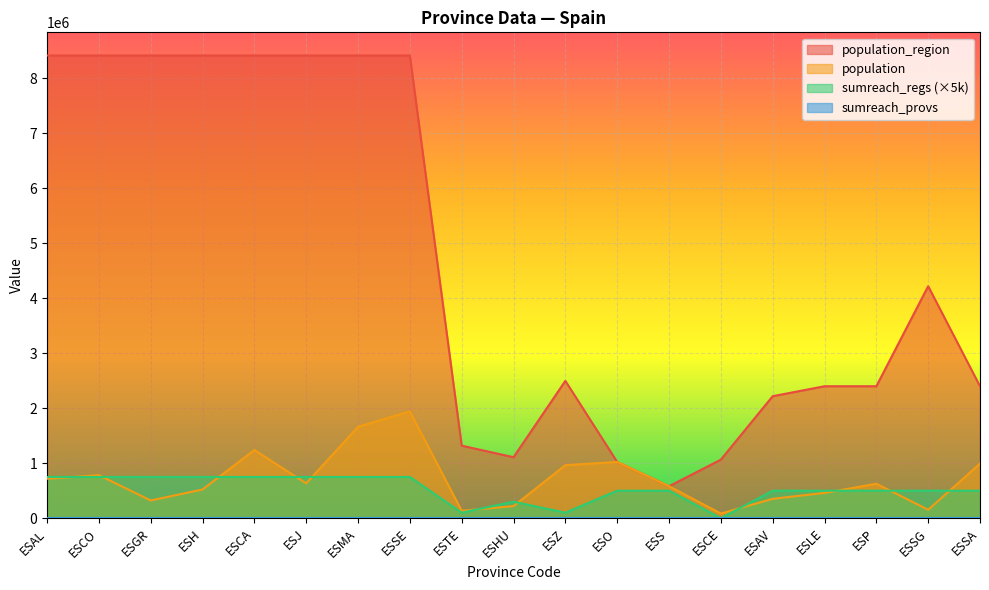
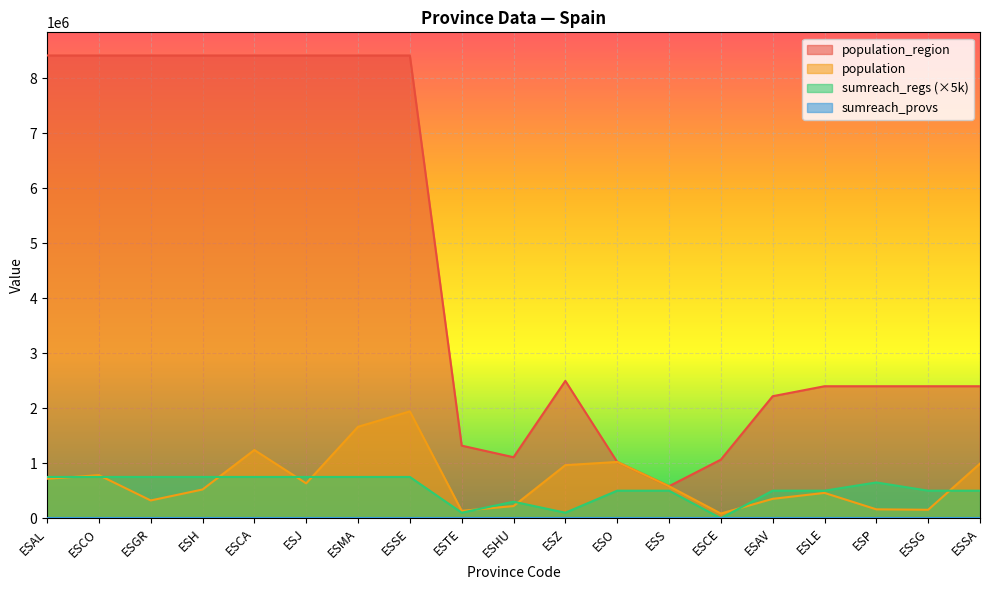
population, ESP: 600000 -> 200000
sumreach_regs (×5k), ESP: 500000 -> 700000
population_region, ESSG: 4200000 -> 2400000
